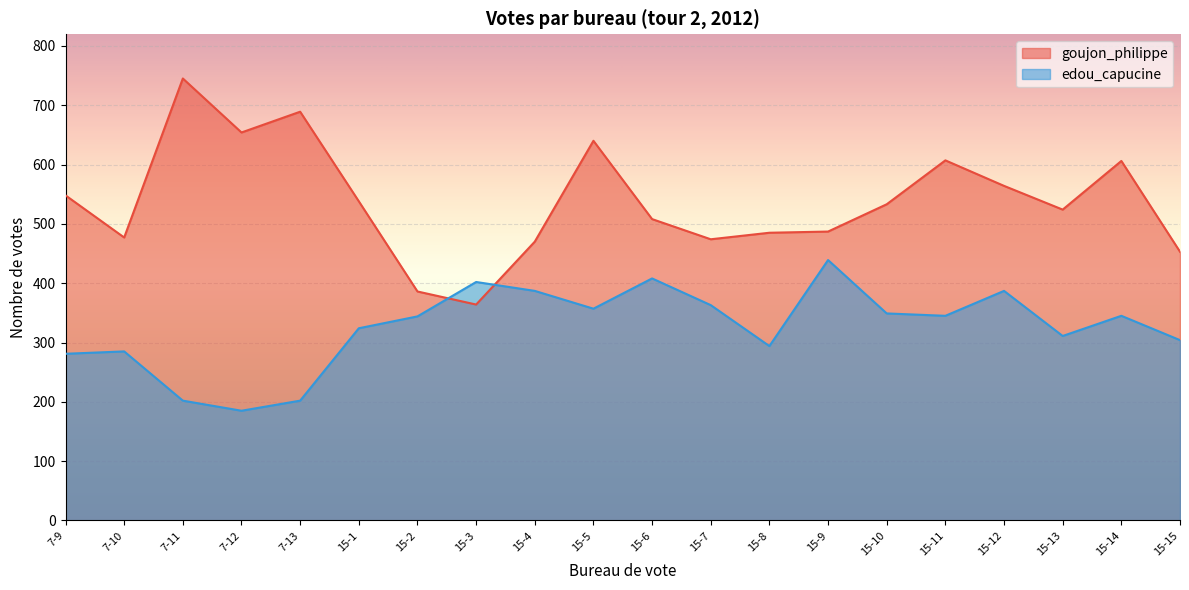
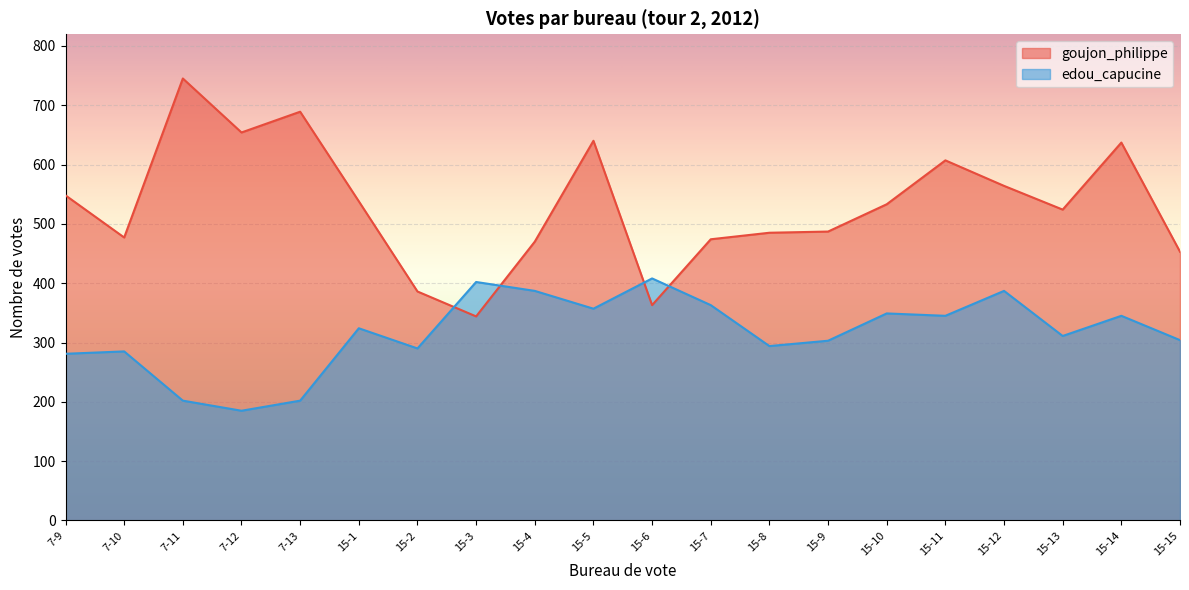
edou_capucine, 15-2: 340 -> 290
goujon_philippe, 15-3: 360 -> 340
goujon_philippe, 15-6: 510 -> 360
edou_capucine, 15-9: 440 -> 300
goujon_philippe, 15-14: 610 -> 640
